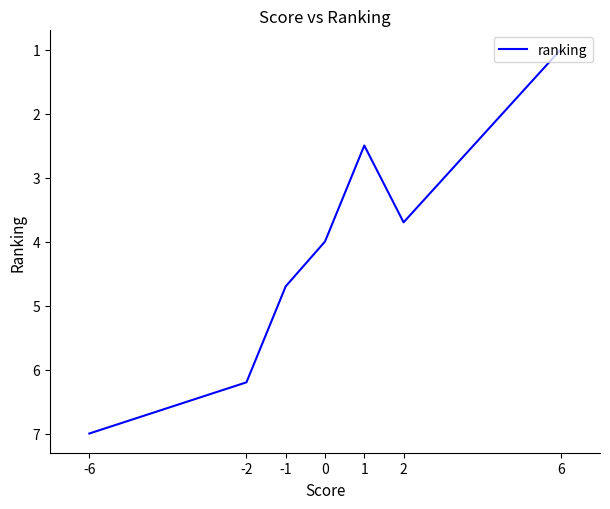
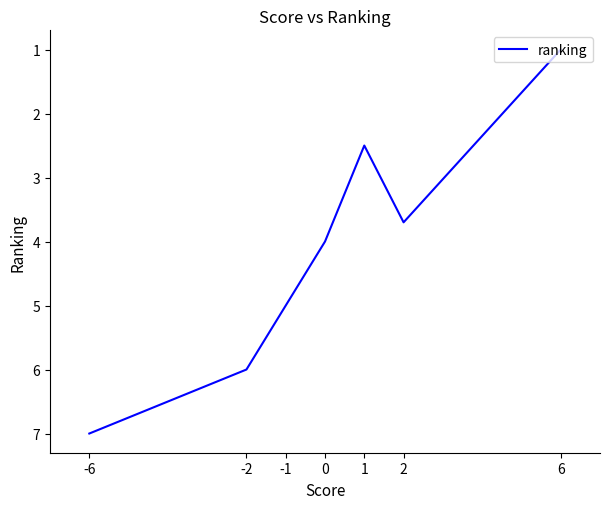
-2: 6.2 -> 6.0
-1: 4.7 -> 5.0
